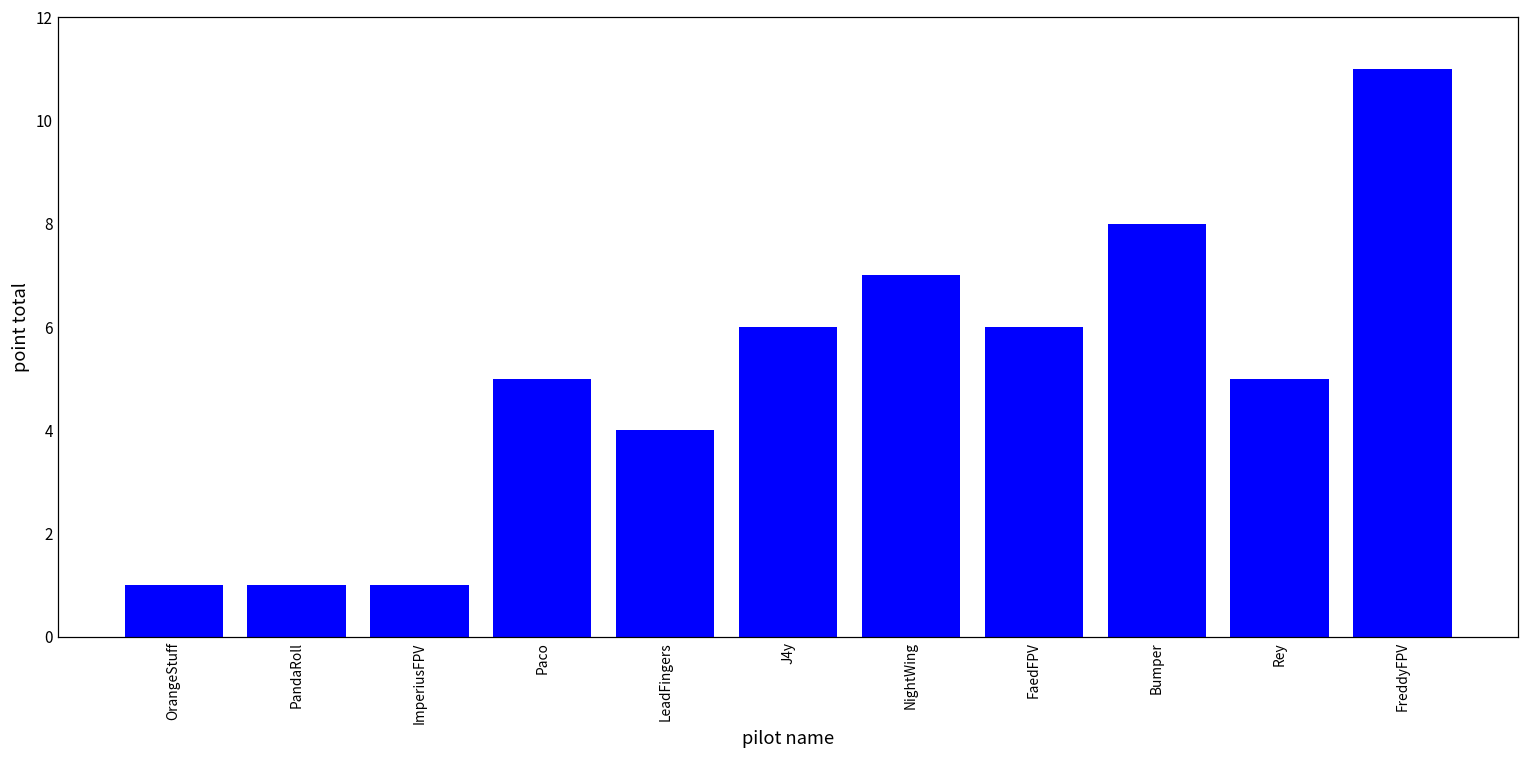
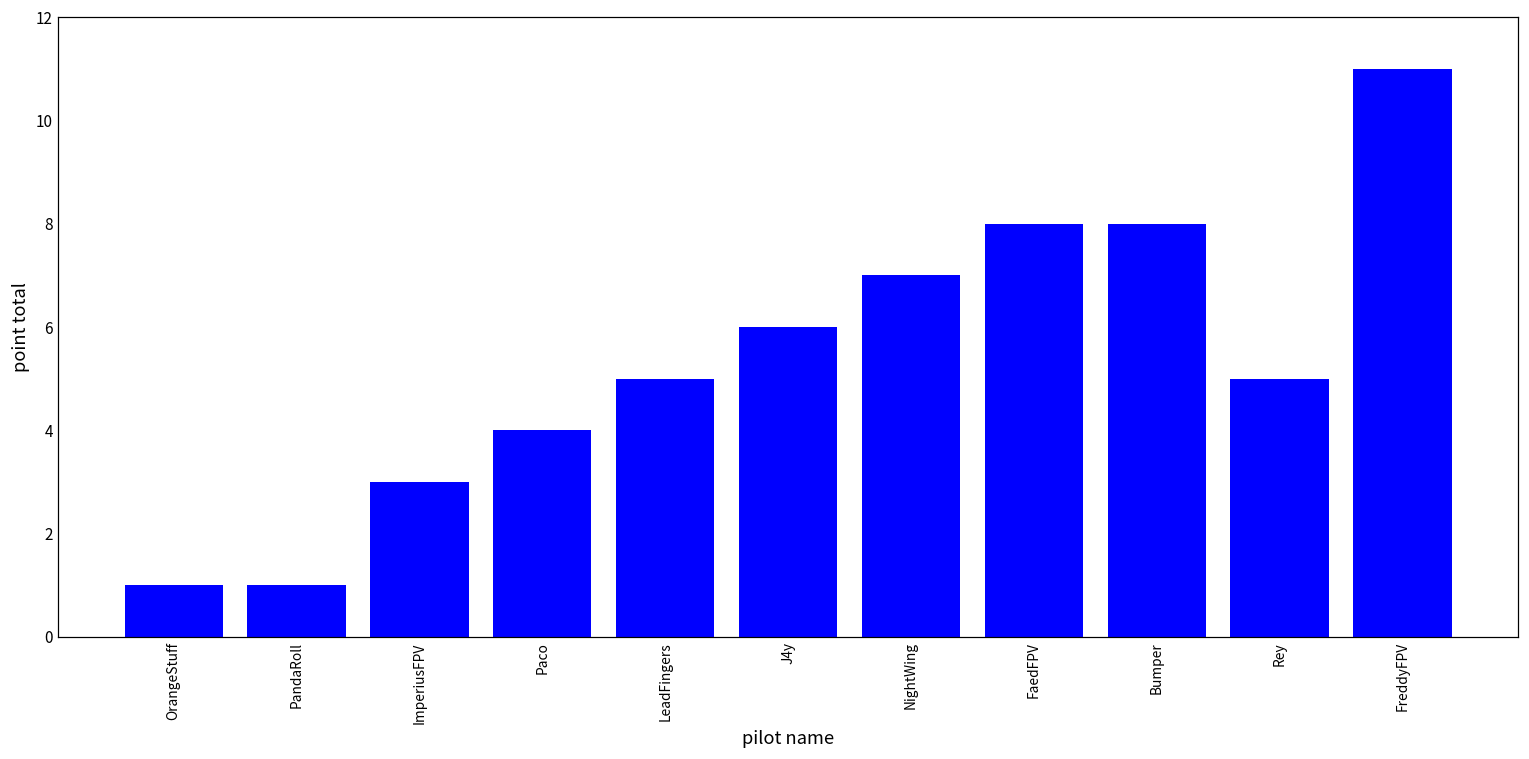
ImperiusFPV: 1 -> 3
Paco: 5 -> 4
LeadFingers: 4 -> 5
FaedFPV: 6 -> 8
